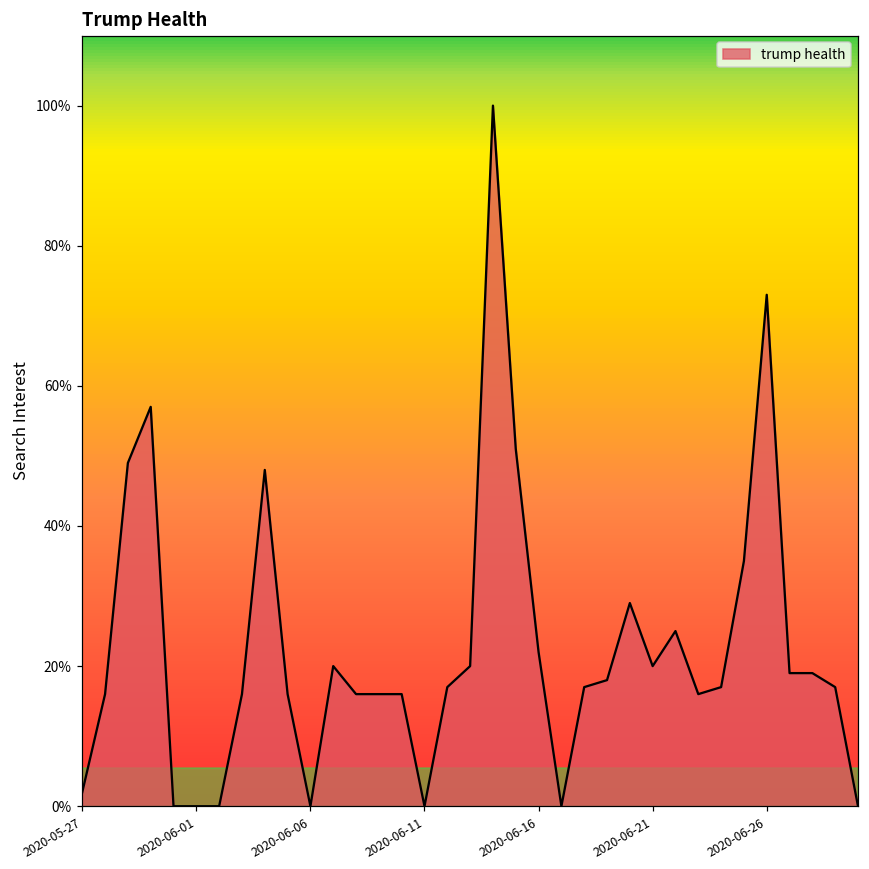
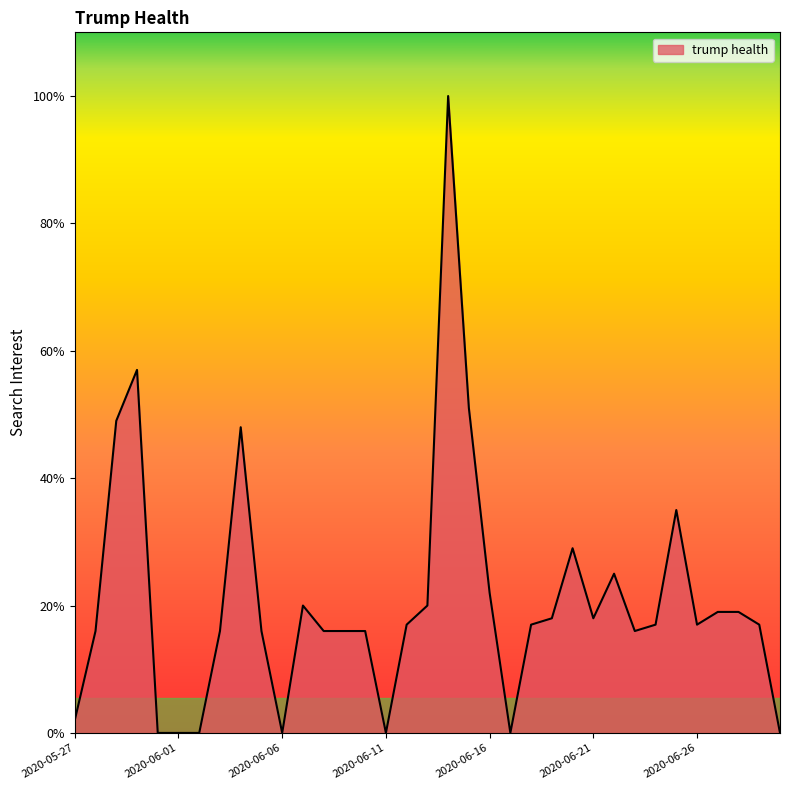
2020-06-21: 20% -> 18%
2020-06-26: 73% -> 17%
